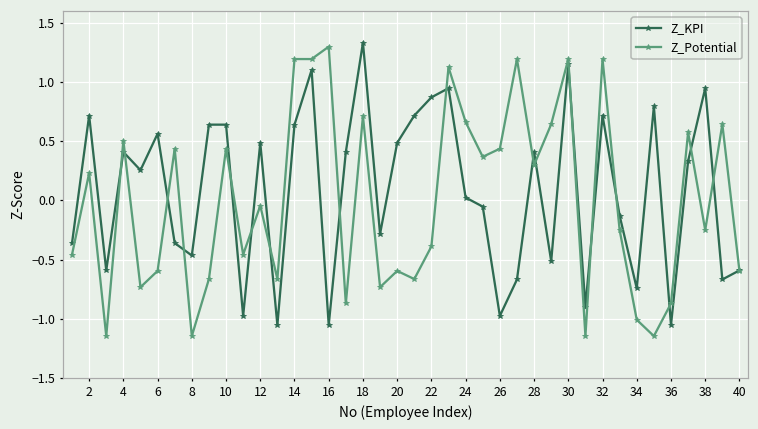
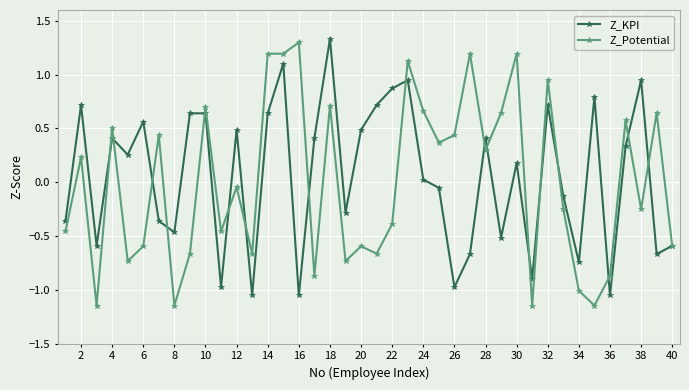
Z_Potential, 10: 0.44 -> 0.70
Z_KPI, 30: 1.15 -> 0.18
Z_Potential, 32: 1.19 -> 0.95
